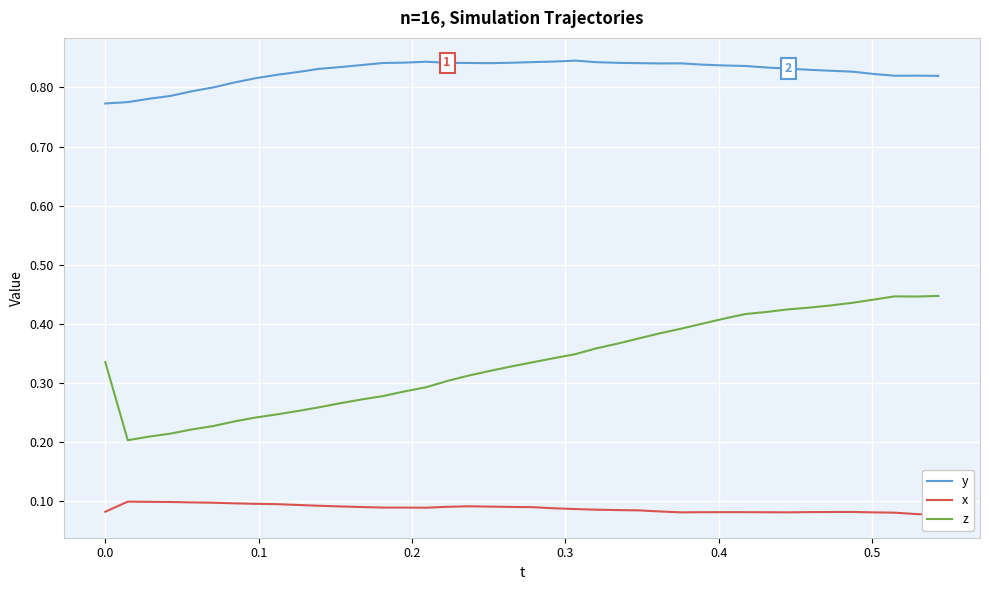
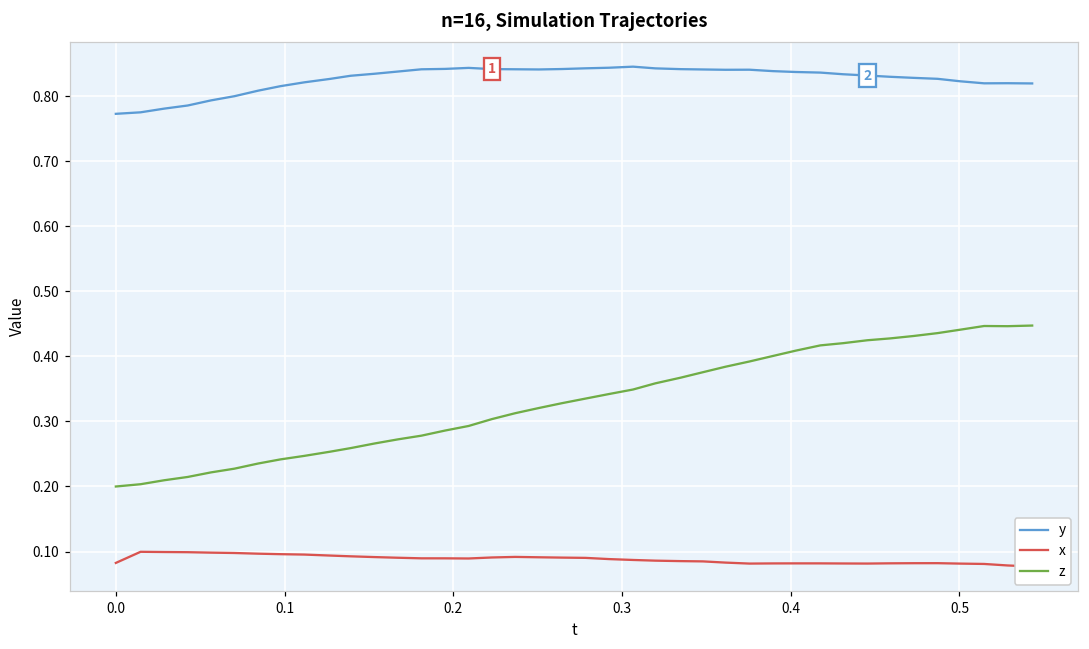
z, 0.0: 0.34 -> 0.20
